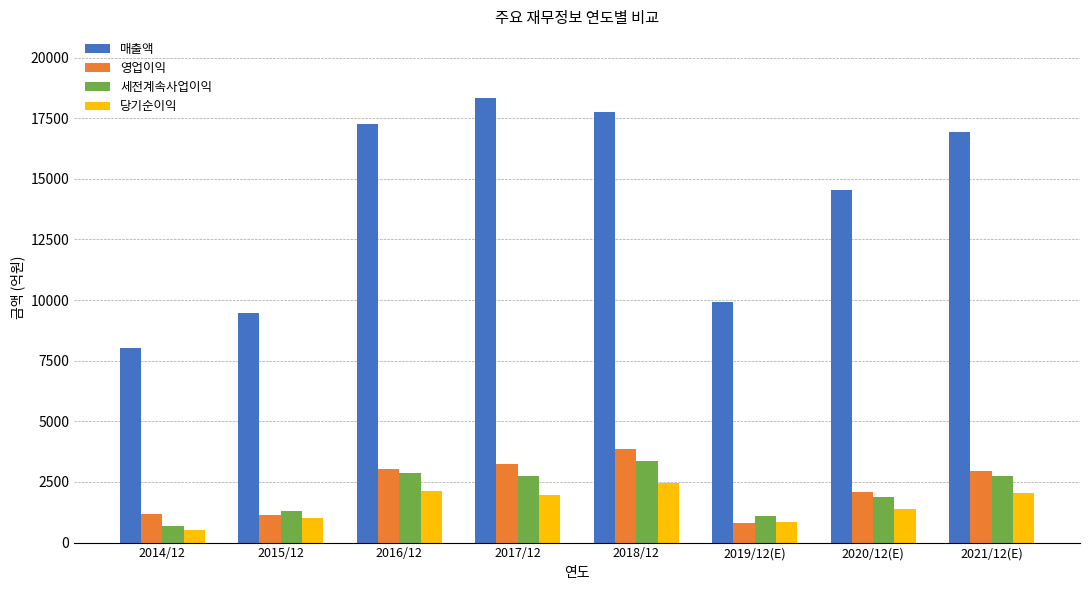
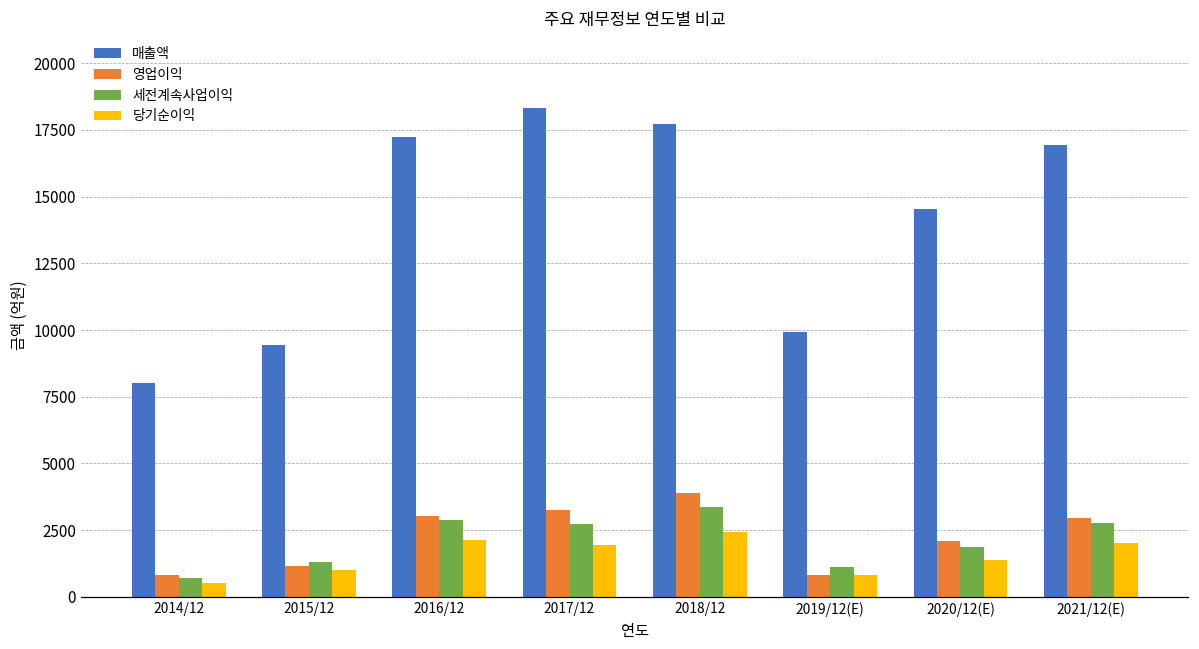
영업이익, 2014/12: 1200 -> 800
